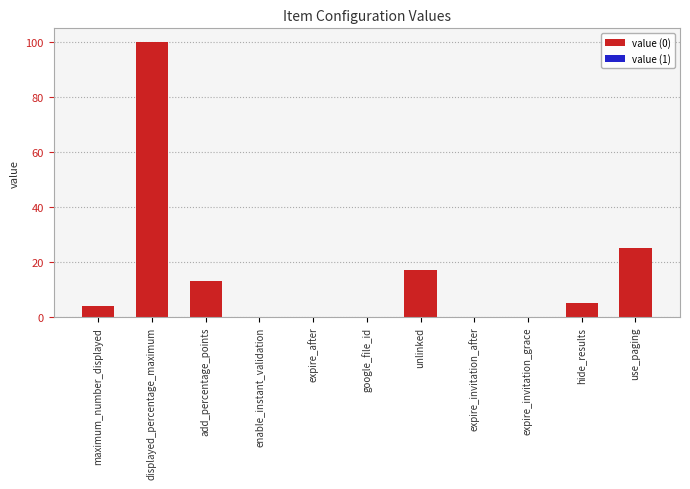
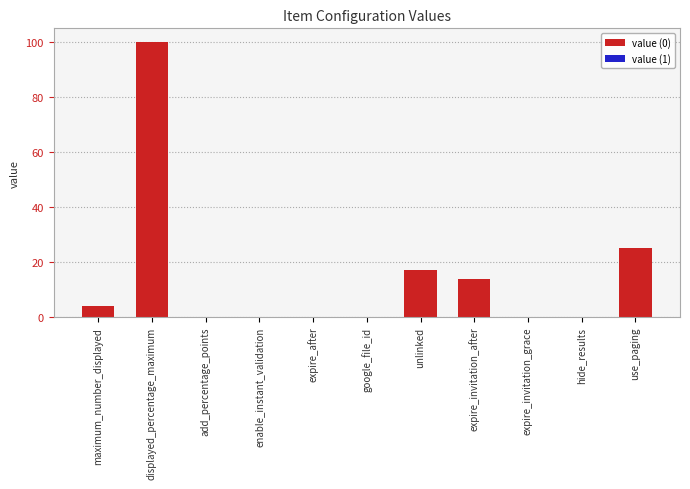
add_percentage_points: 13 -> 0
expire_invitation_after: 0 -> 14
hide_results: 5 -> 0
